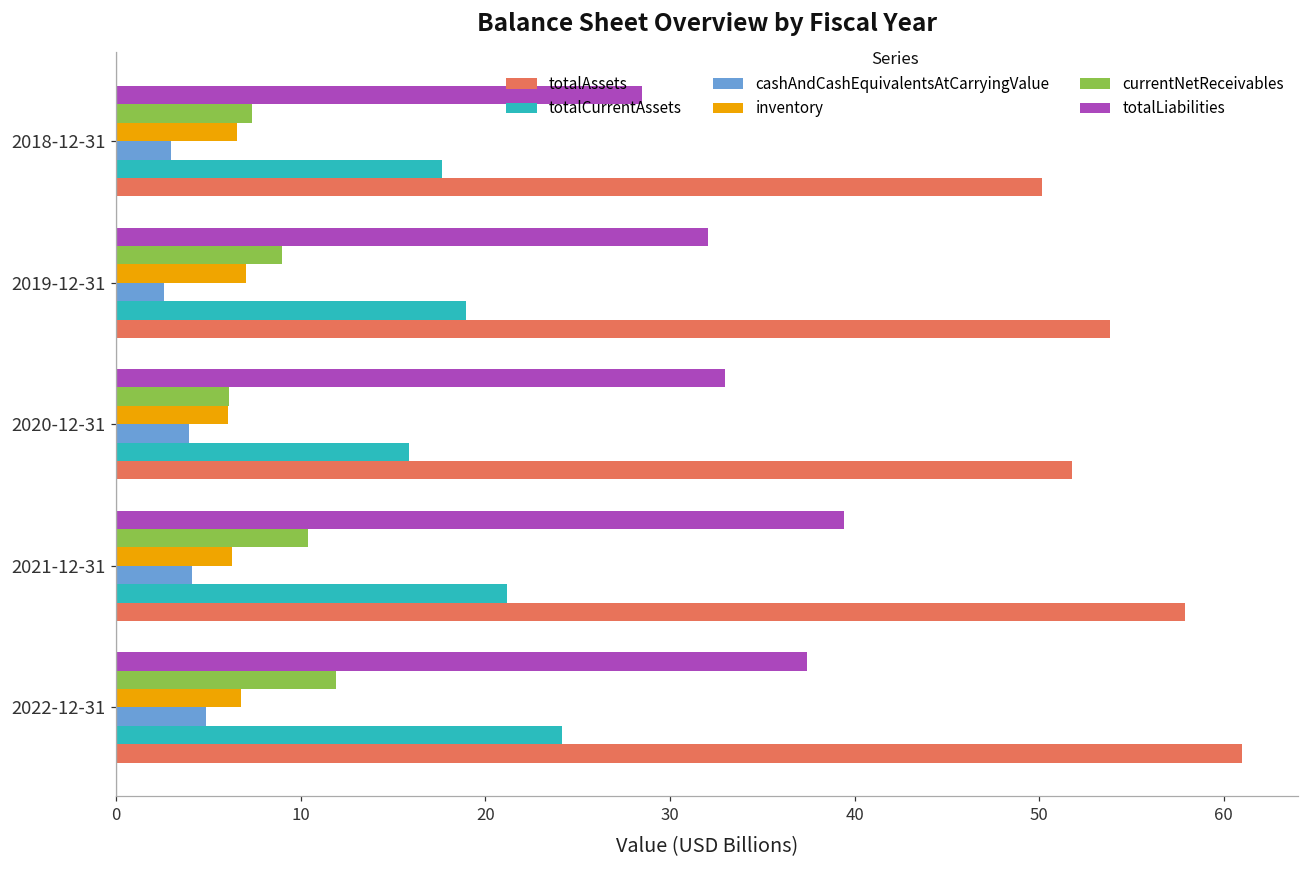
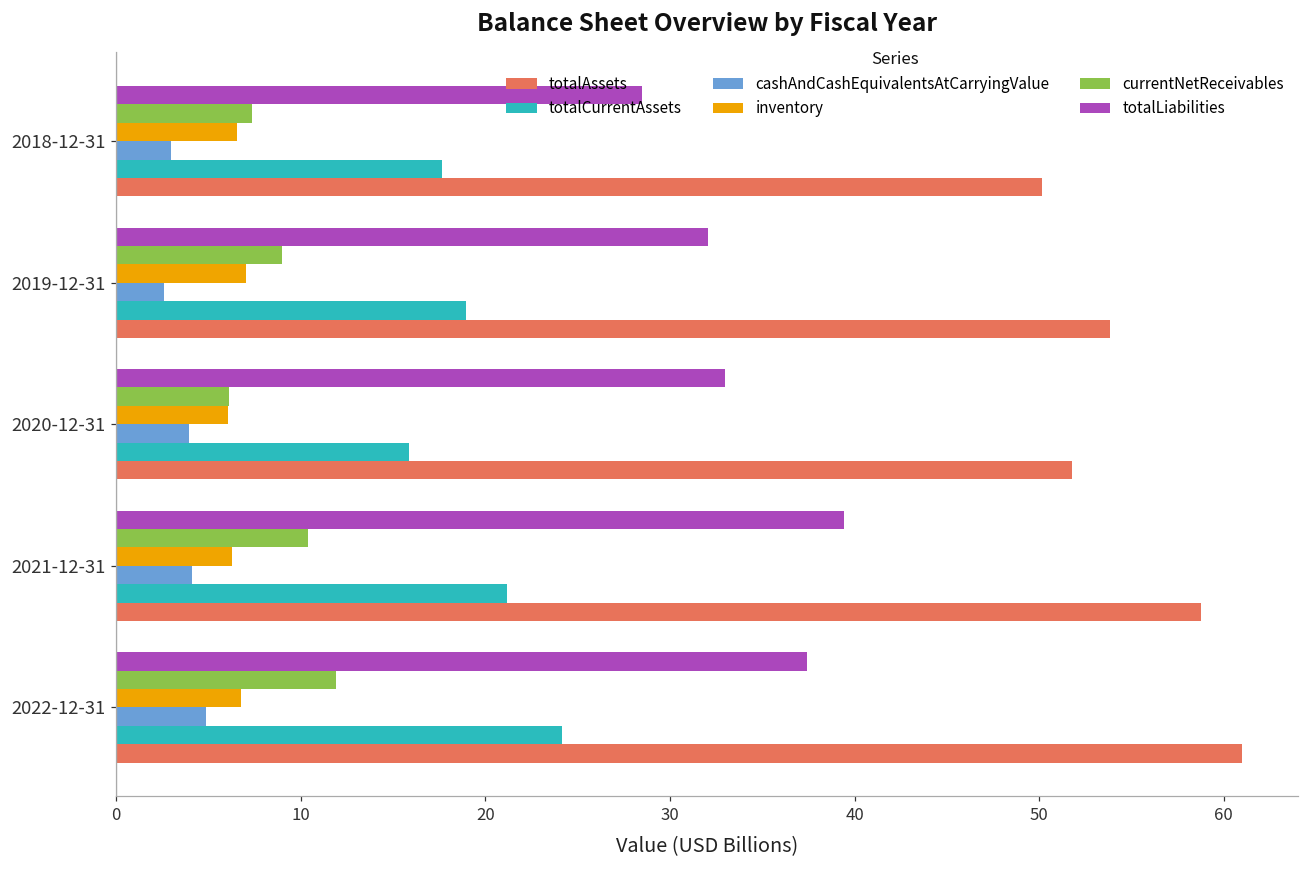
totalAssets, 2021-12-31: 57.9 -> 58.8
